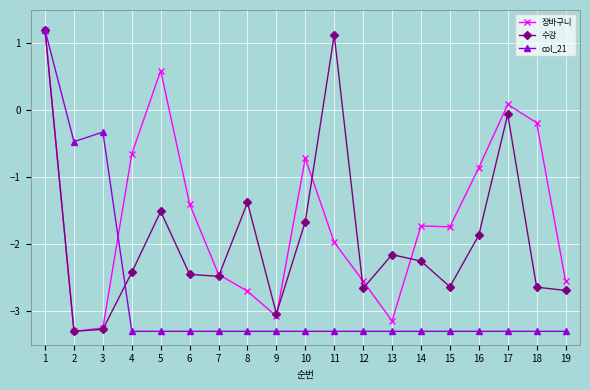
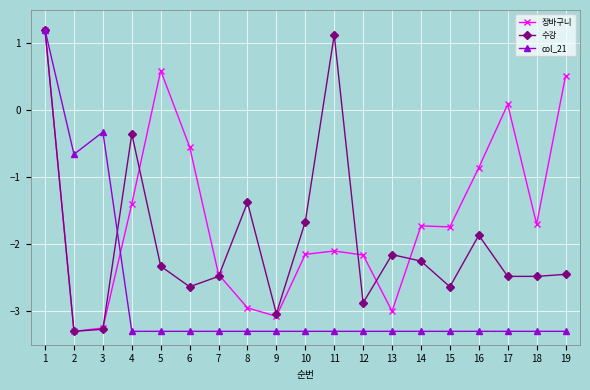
col_21, 2: -0.5 -> -0.7
장바구니, 4: -0.6 -> -1.4
수강, 4: -2.4 -> -0.4
수강, 5: -1.5 -> -2.3
장바구니, 6: -1.4 -> -0.5
수강, 6: -2.4 -> -2.6
장바구니, 8: -2.7 -> -2.9
장바구니, 10: -0.7 -> -2.2
장바구니, 11: -2.0 -> -2.1
장바구니, 12: -2.6 -> -2.2
수강, 12: -2.7 -> -2.9
장바구니, 13: -3.1 -> -3.0
수강, 17: -0.1 -> -2.5
장바구니, 18: -0.2 -> -1.7
수강, 18: -2.6 -> -2.5
장바구니, 19: -2.6 -> 0.5
수강, 19: -2.7 -> -2.4
